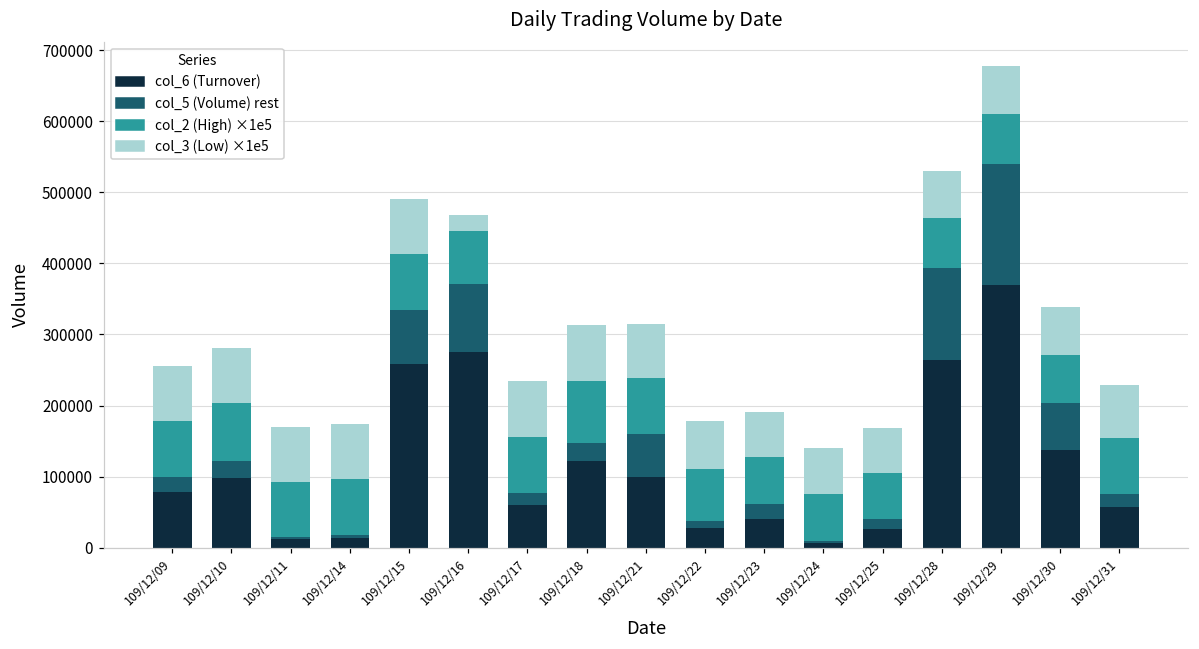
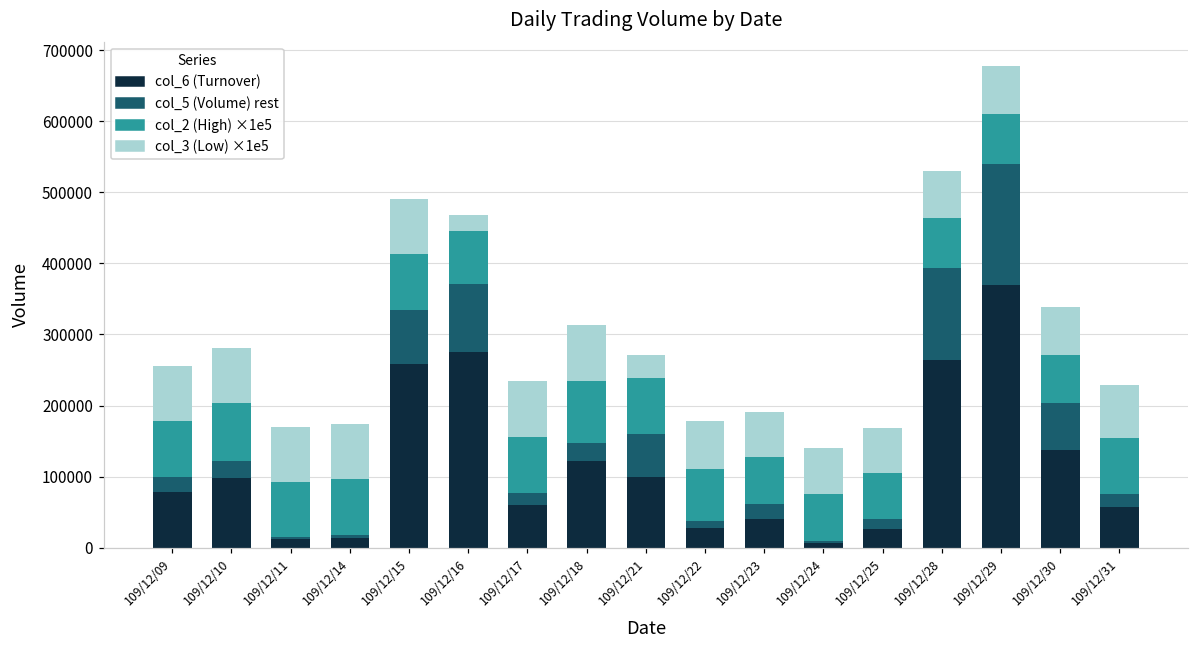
col_3 (Low) ×1e5, 109/12/21: 80000 -> 30000
